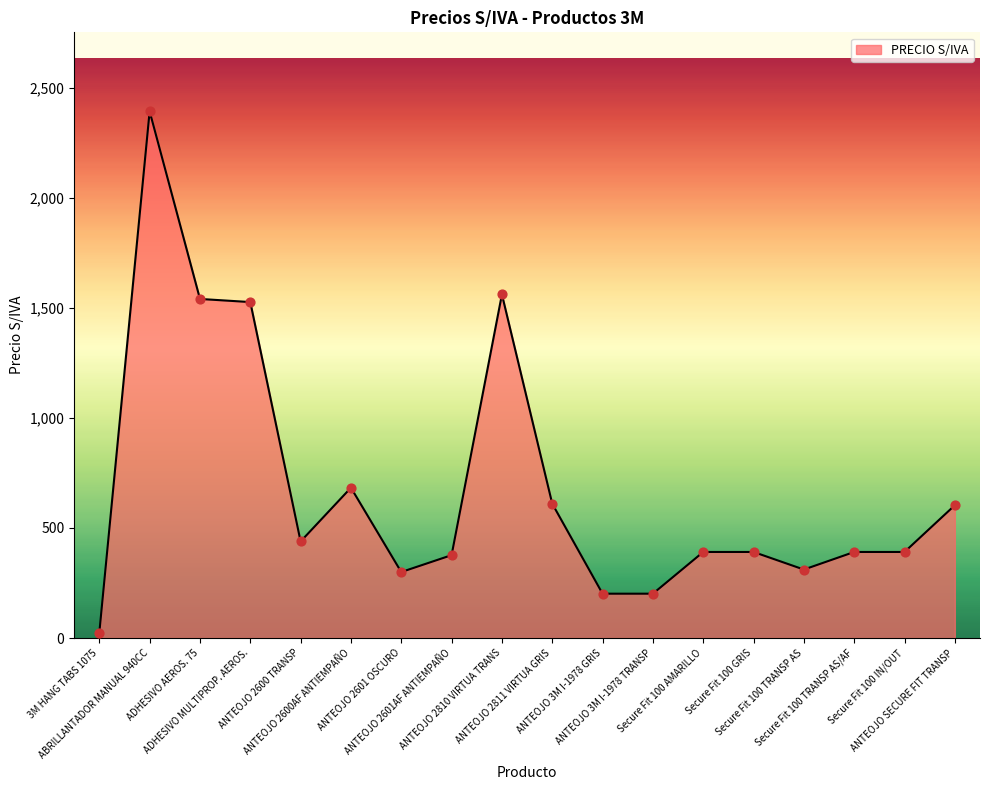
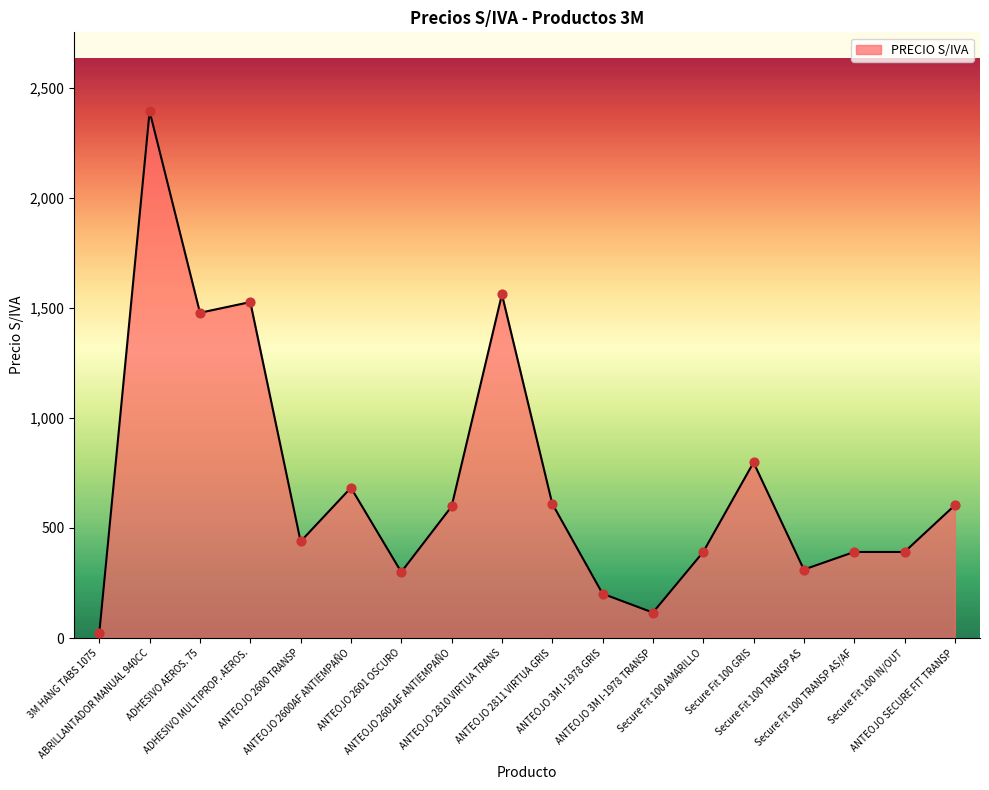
ADHESIVO AEROS. 75: 1,540 -> 1,480
ANTEOJO 2601AF ANTIEMPAÑO: 380 -> 600
ANTEOJO 3M I-1978 TRANSP: 200 -> 120
Secure Fit 100 GRIS: 390 -> 800
